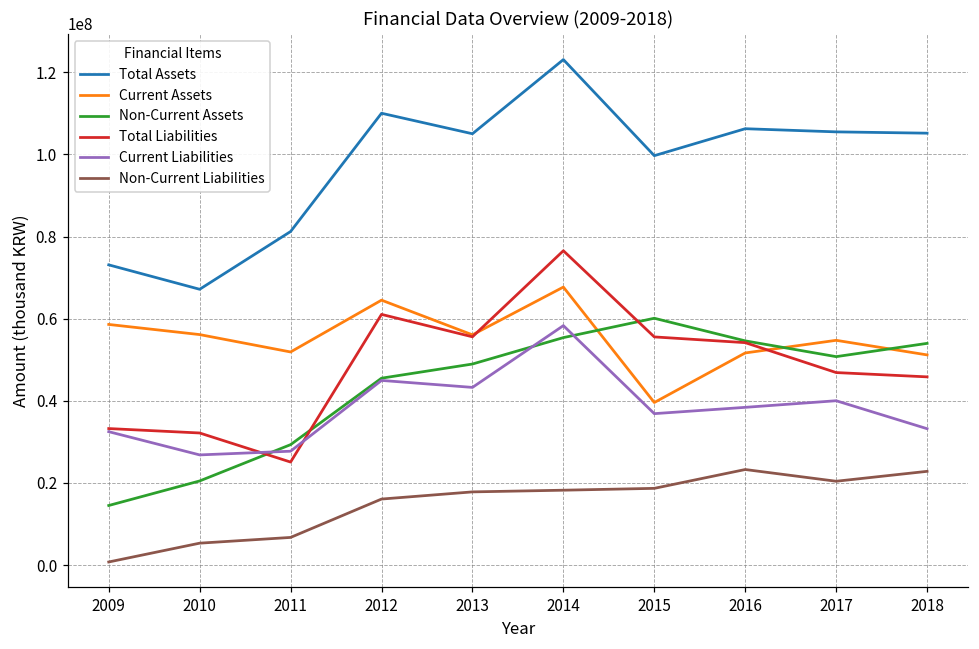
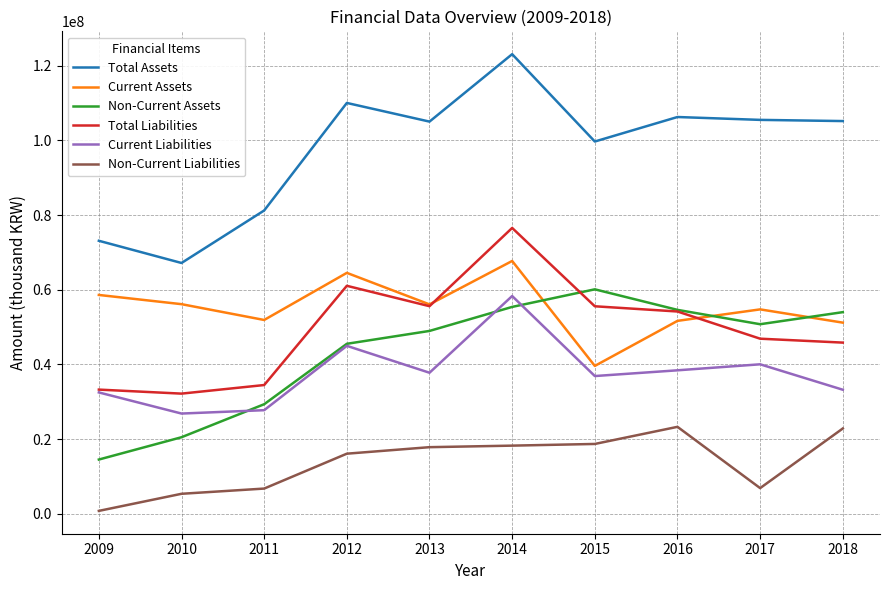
Total Liabilities, 2011: 25000000 -> 34000000
Current Liabilities, 2013: 43000000 -> 38000000
Non-Current Liabilities, 2017: 20000000 -> 7000000
